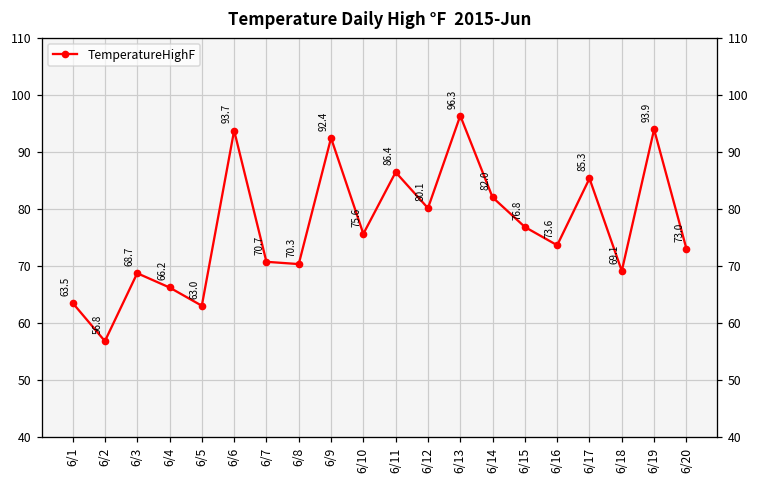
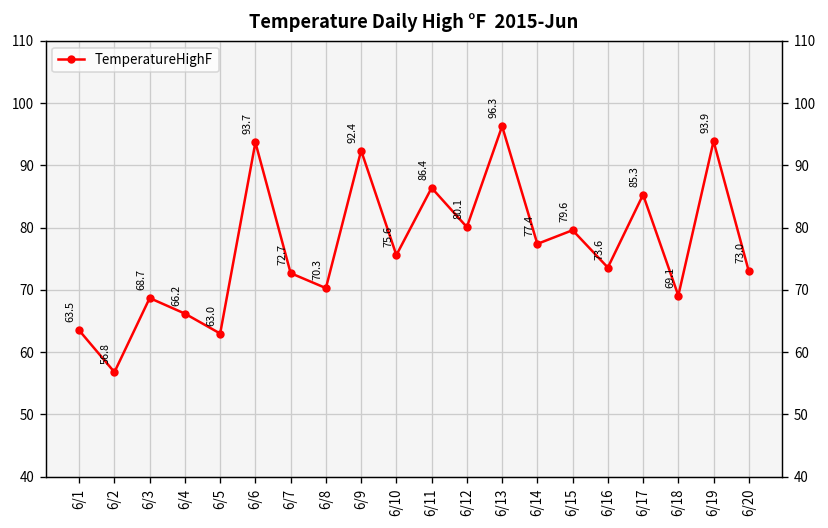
6/7: 70.7 -> 72.7
6/14: 82.0 -> 77.4
6/15: 76.8 -> 79.6
